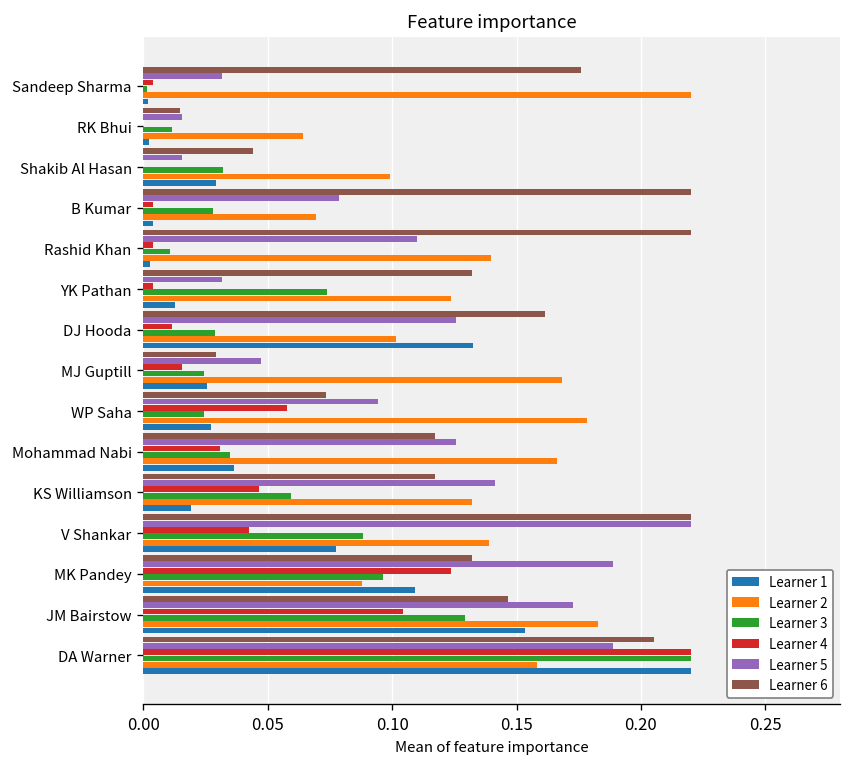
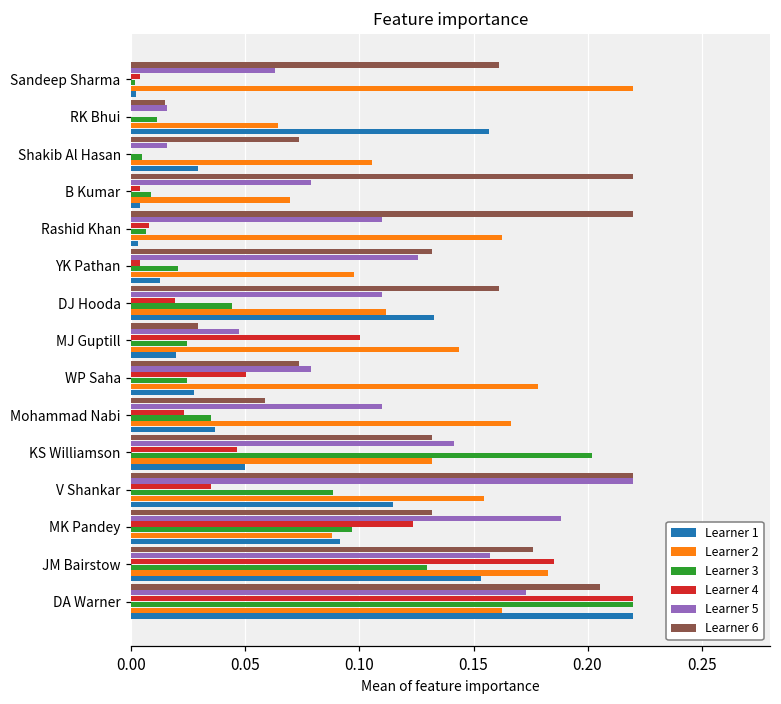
Learner 6, Sandeep Sharma: 0.176 -> 0.161
Learner 5, Sandeep Sharma: 0.031 -> 0.063
Learner 1, RK Bhui: 0.002 -> 0.157
Learner 6, Shakib Al Hasan: 0.044 -> 0.073
Learner 3, Shakib Al Hasan: 0.032 -> 0.005
Learner 2, Shakib Al Hasan: 0.099 -> 0.106
Learner 3, B Kumar: 0.028 -> 0.009
Learner 4, Rashid Khan: 0.004 -> 0.008
Learner 3, Rashid Khan: 0.011 -> 0.006
Learner 2, Rashid Khan: 0.140 -> 0.163
Learner 5, YK Pathan: 0.031 -> 0.126
Learner 3, YK Pathan: 0.074 -> 0.021
Learner 2, YK Pathan: 0.124 -> 0.098
Learner 5, DJ Hooda: 0.126 -> 0.110
Learner 4, DJ Hooda: 0.012 -> 0.019
Learner 3, DJ Hooda: 0.029 -> 0.044
Learner 2, DJ Hooda: 0.102 -> 0.112
Learner 4, MJ Guptill: 0.015 -> 0.100
Learner 2, MJ Guptill: 0.168 -> 0.144
Learner 1, MJ Guptill: 0.026 -> 0.020
Learner 5, WP Saha: 0.094 -> 0.079
Learner 4, WP Saha: 0.058 -> 0.050
Learner 6, Mohammad Nabi: 0.117 -> 0.059
Learner 5, Mohammad Nabi: 0.126 -> 0.110
Learner 4, Mohammad Nabi: 0.031 -> 0.023
Learner 6, KS Williamson: 0.117 -> 0.132
Learner 3, KS Williamson: 0.059 -> 0.202
Learner 1, KS Williamson: 0.019 -> 0.050
Learner 4, V Shankar: 0.042 -> 0.035
Learner 2, V Shankar: 0.139 -> 0.154
Learner 1, V Shankar: 0.078 -> 0.115
Learner 1, MK Pandey: 0.109 -> 0.091
Learner 6, JM Bairstow: 0.147 -> 0.176
Learner 5, JM Bairstow: 0.173 -> 0.157
Learner 4, JM Bairstow: 0.104 -> 0.185
Learner 5, DA Warner: 0.189 -> 0.173
Learner 2, DA Warner: 0.158 -> 0.162
